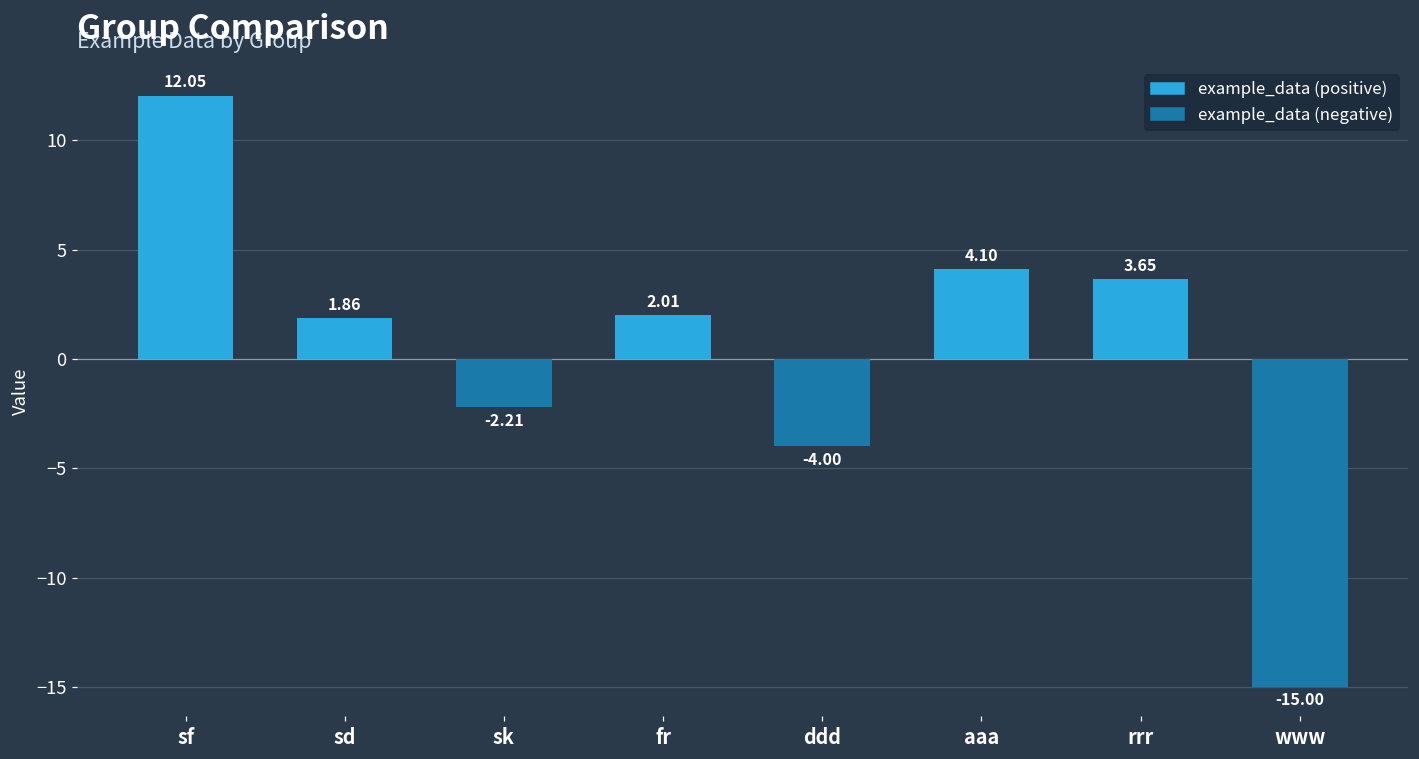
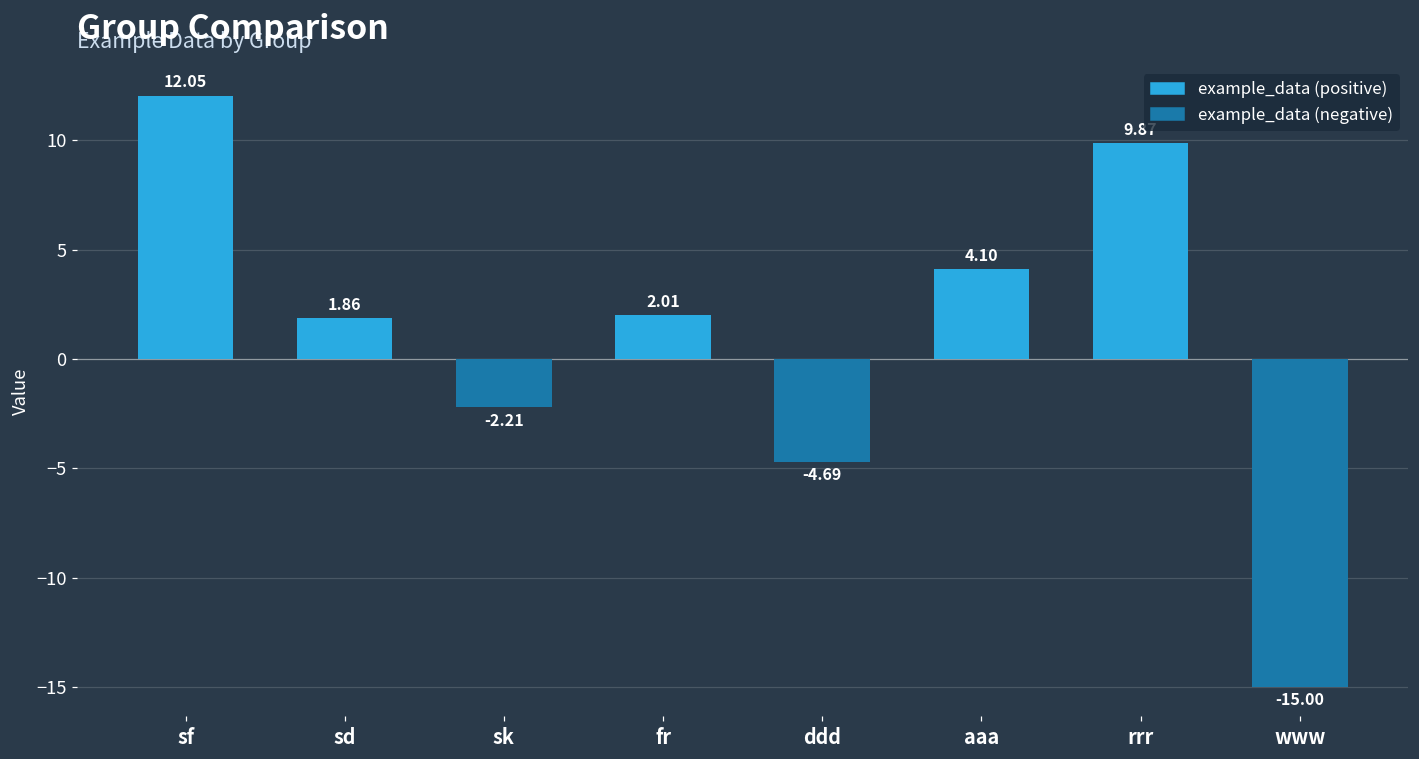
ddd: -4.00 -> -4.69
rrr: 3.7 -> 9.9
